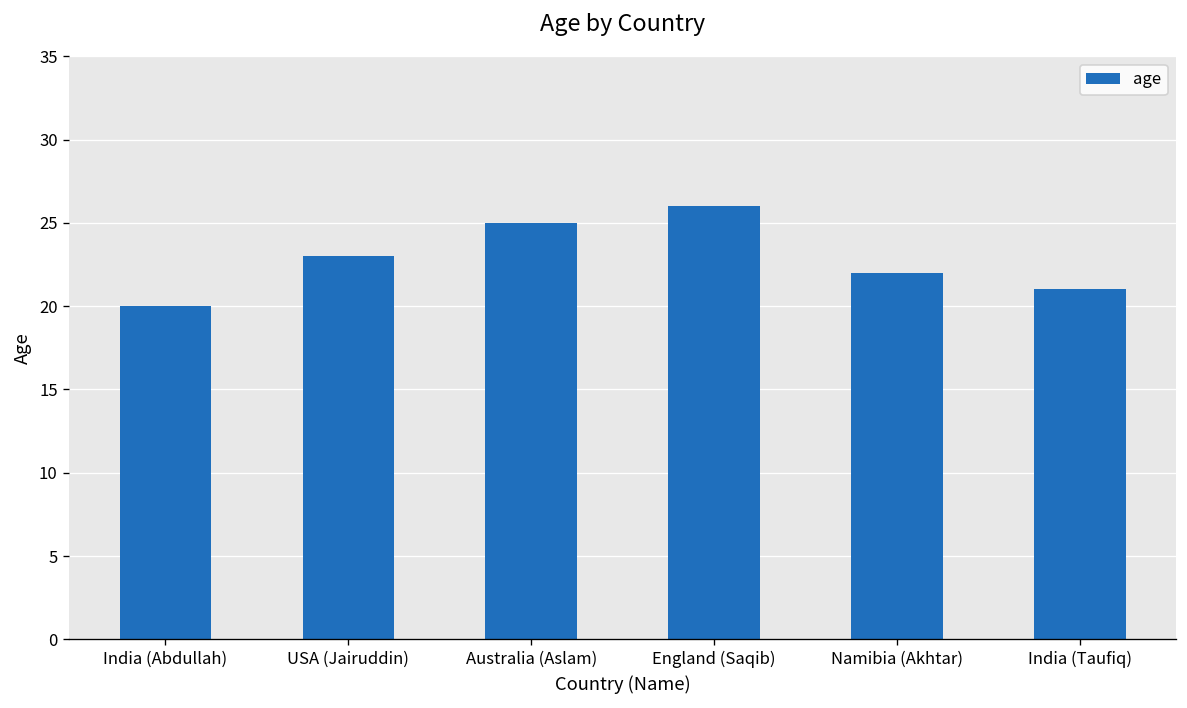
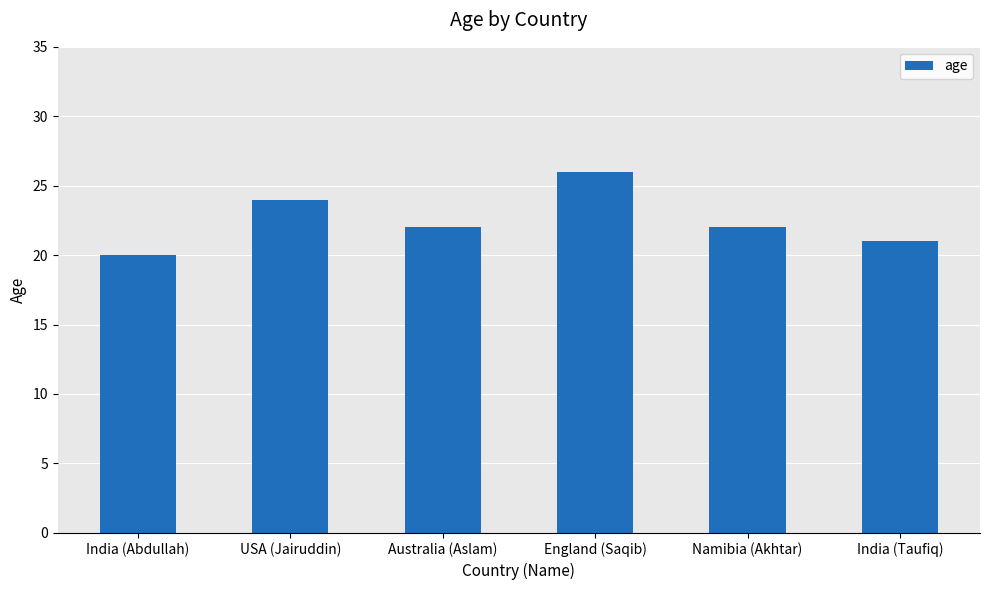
USA (Jairuddin): 23 -> 24
Australia (Aslam): 25 -> 22
